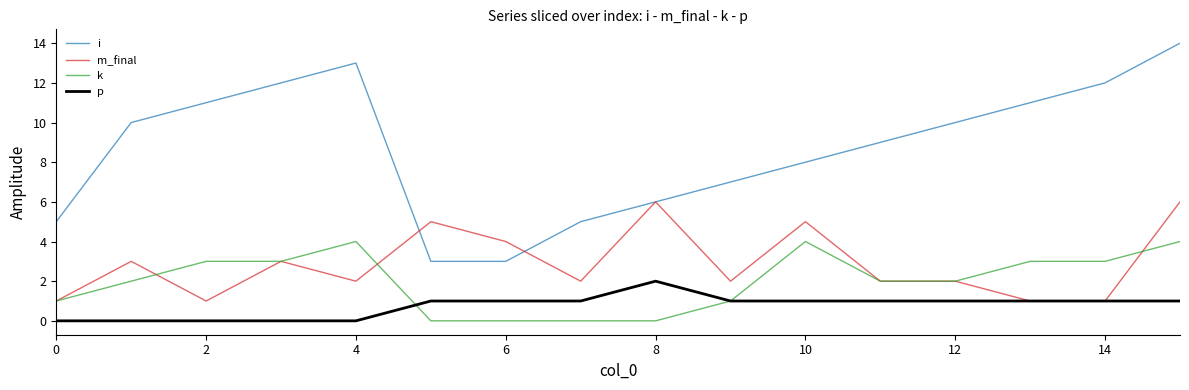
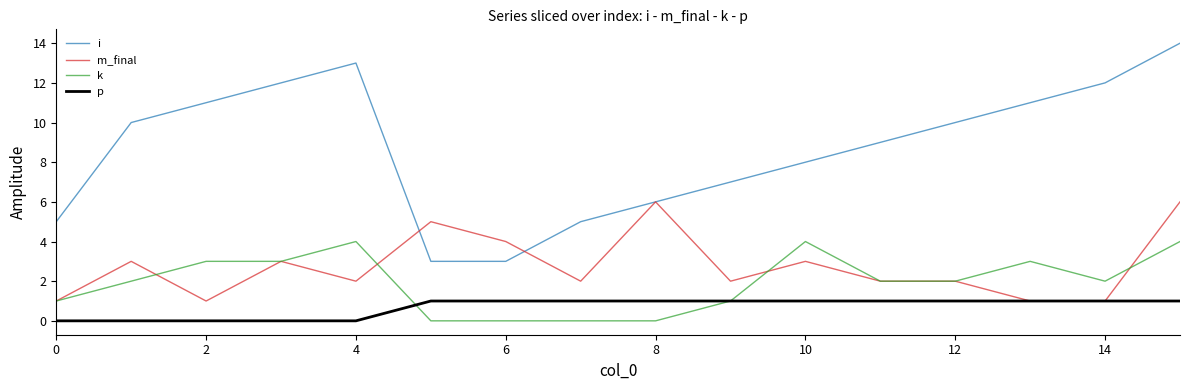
p, 8: 2 -> 1
m_final, 10: 5 -> 3
k, 14: 3 -> 2
